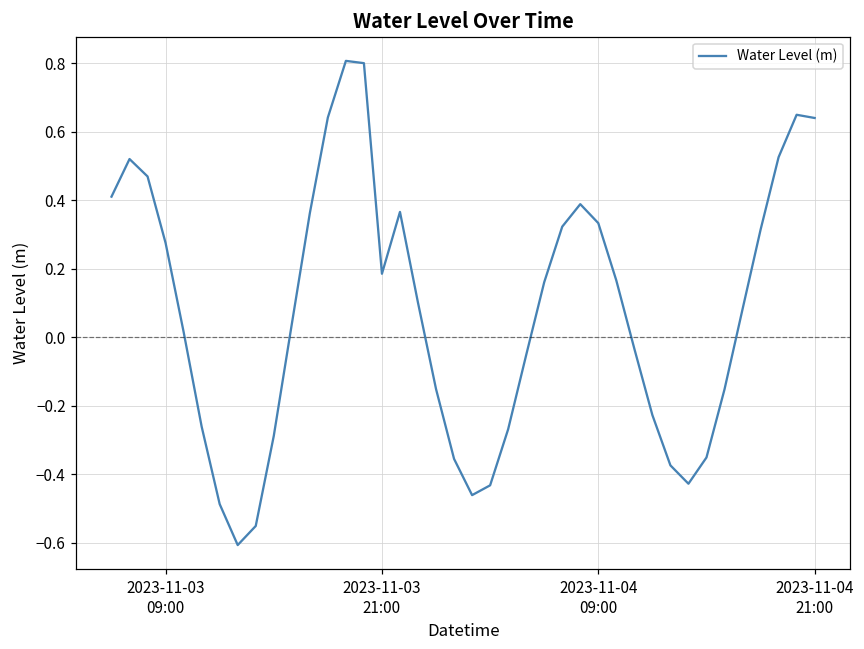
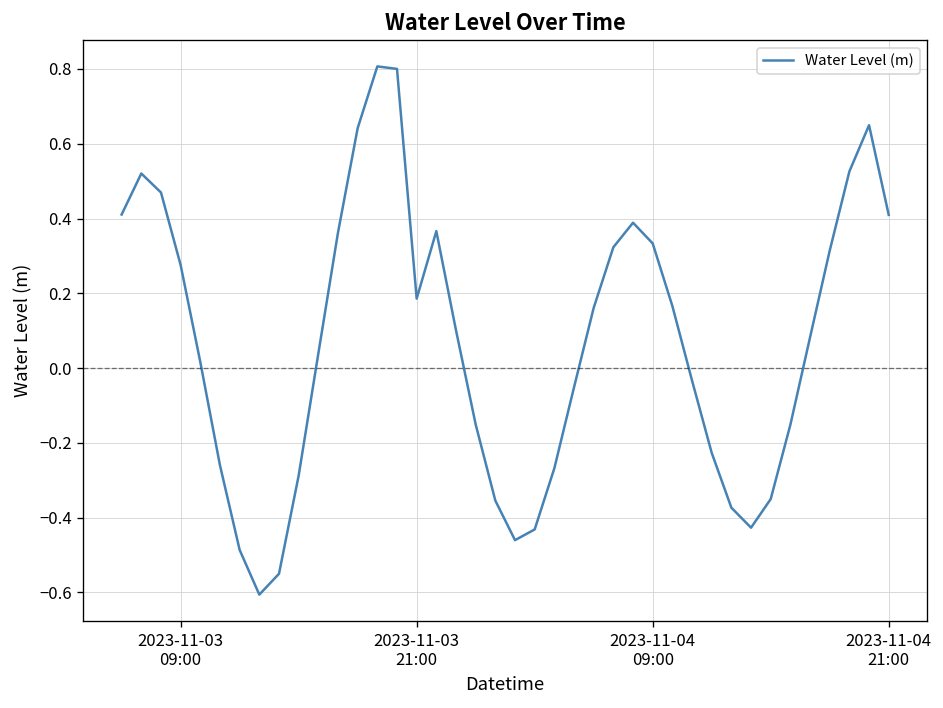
2023-11-04 21:00: 0.64 -> 0.41
